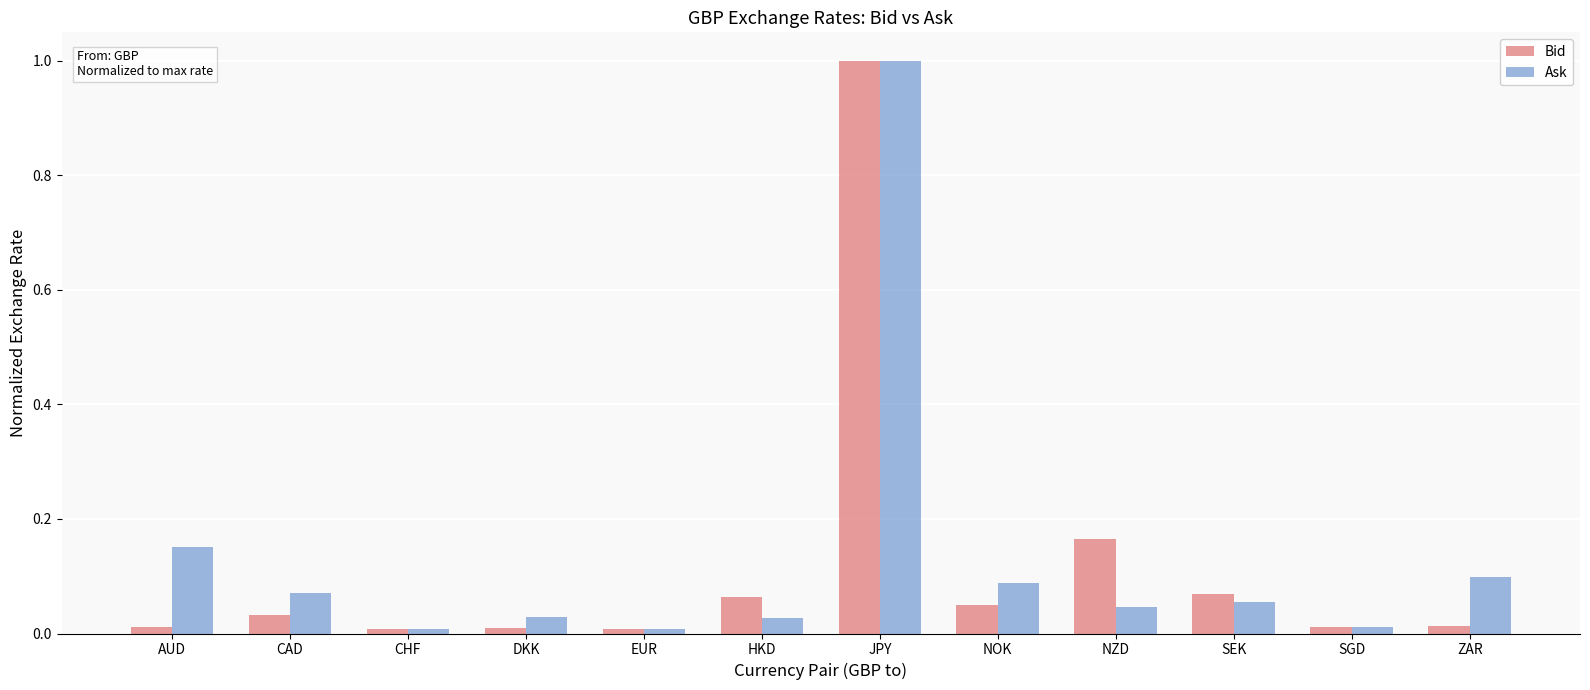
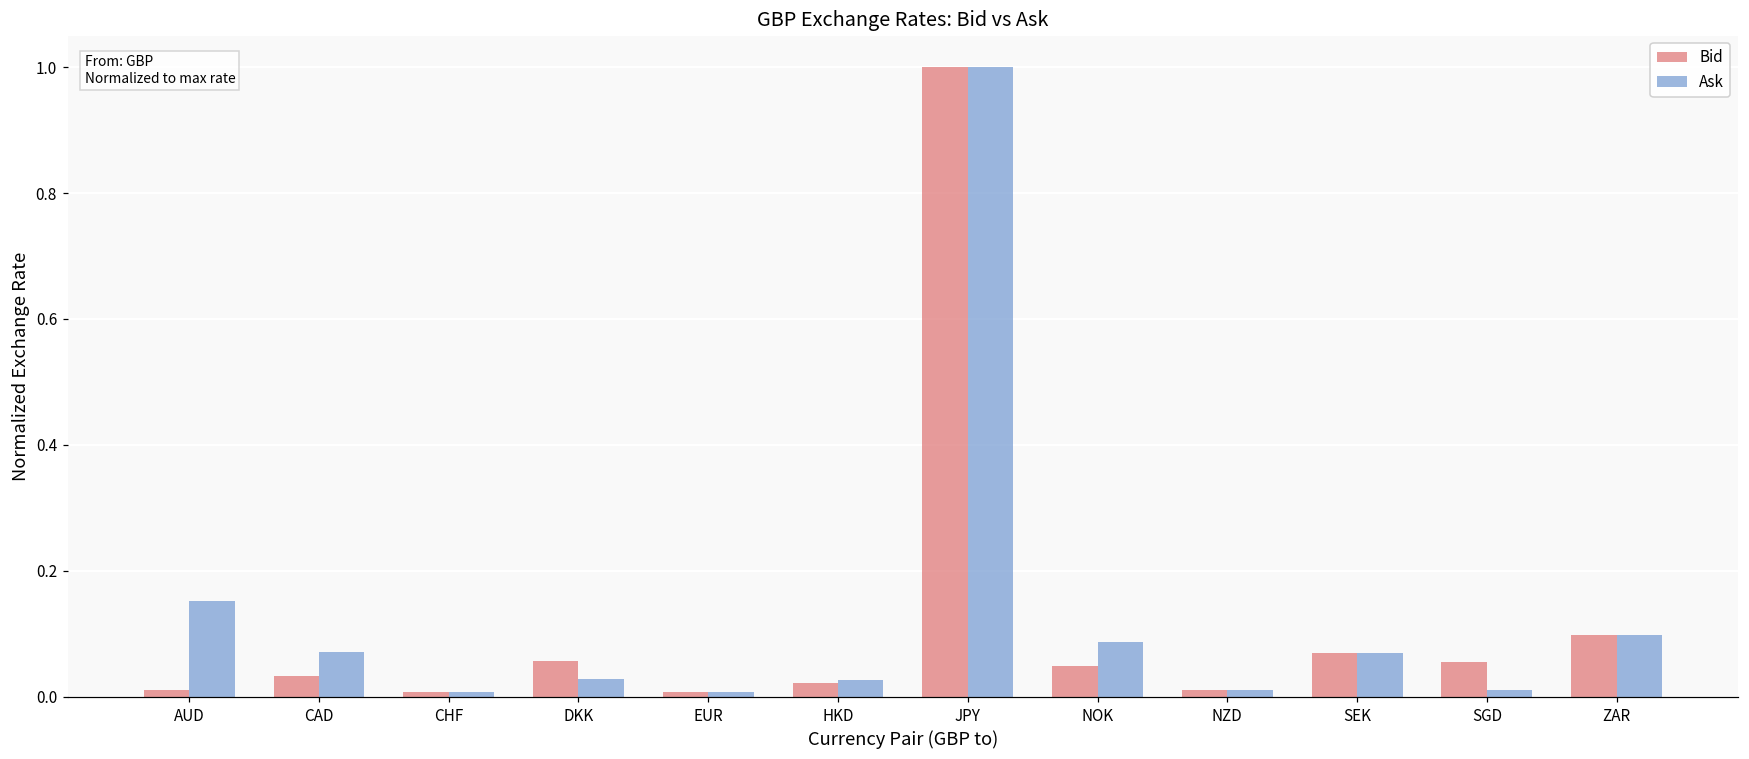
Bid, DKK: 0.01 -> 0.06
Bid, HKD: 0.06 -> 0.02
Bid, NZD: 0.16 -> 0.01
Ask, NZD: 0.05 -> 0.01
Ask, SEK: 0.05 -> 0.07
Bid, SGD: 0.01 -> 0.06
Bid, ZAR: 0.01 -> 0.10
